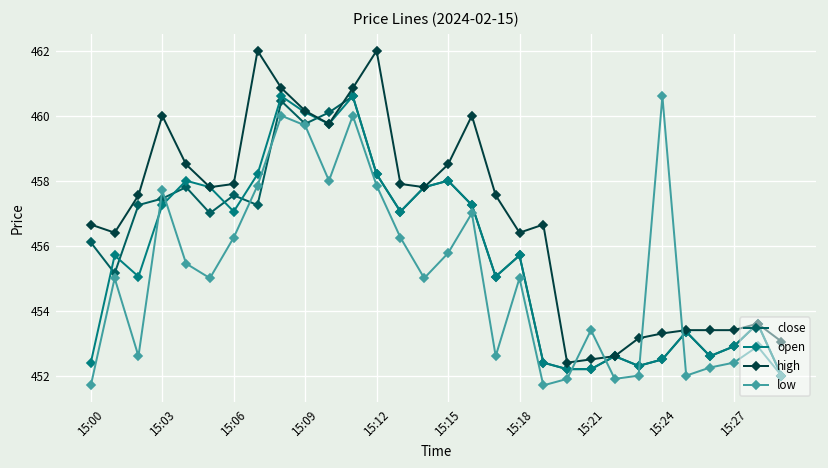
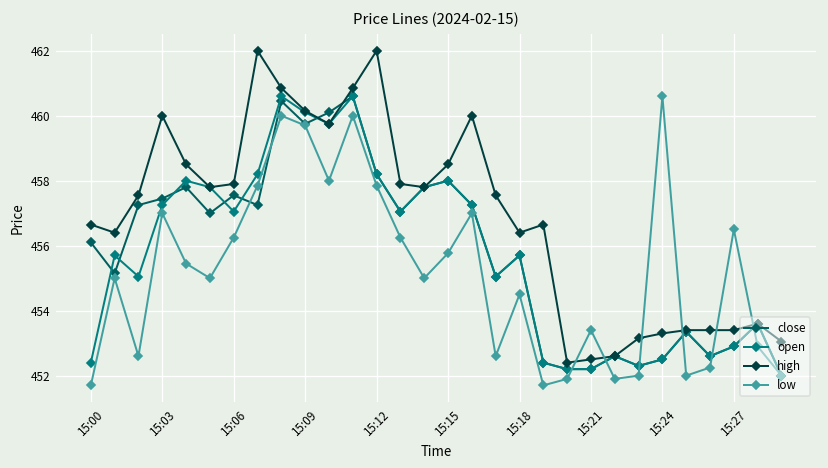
low, 15:03: 457.7 -> 457.0
low, 15:18: 455.0 -> 454.5
low, 15:27: 452.4 -> 456.5
